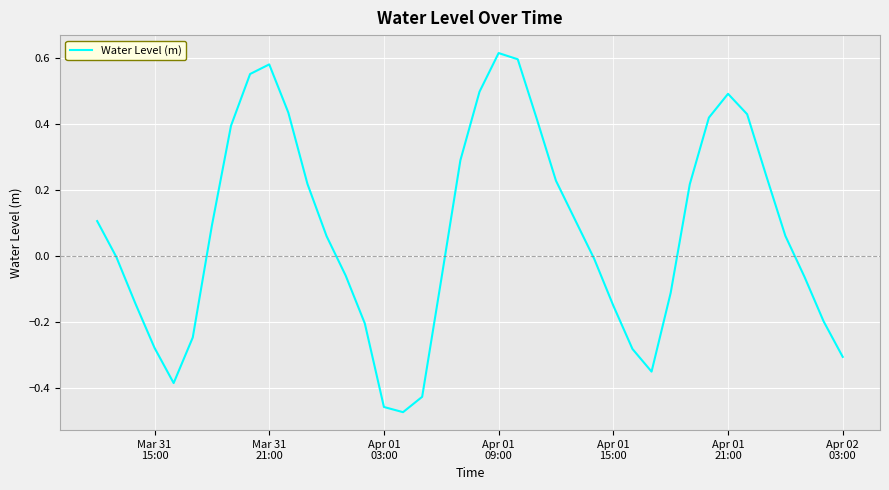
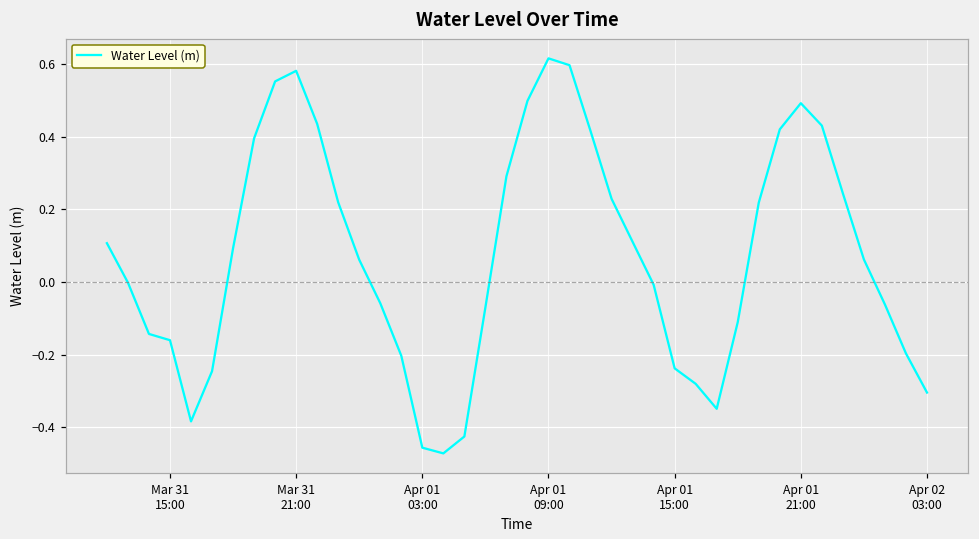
Mar 31 15:00: -0.28 -> -0.16
Apr 01 15:00: -0.15 -> -0.24
